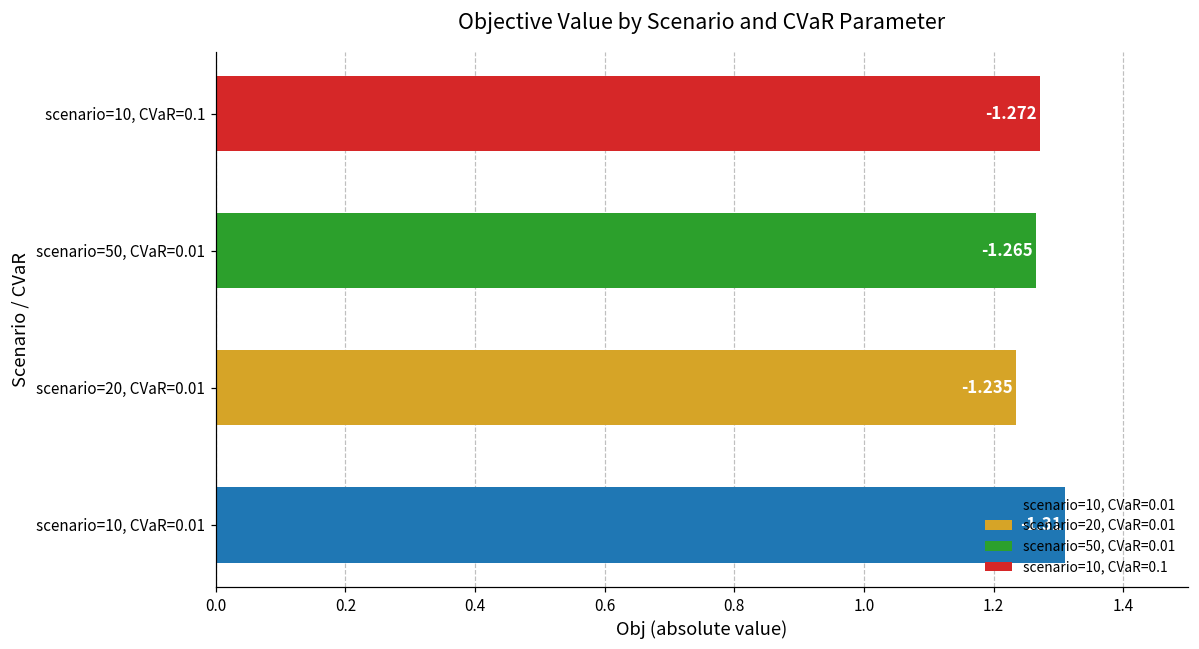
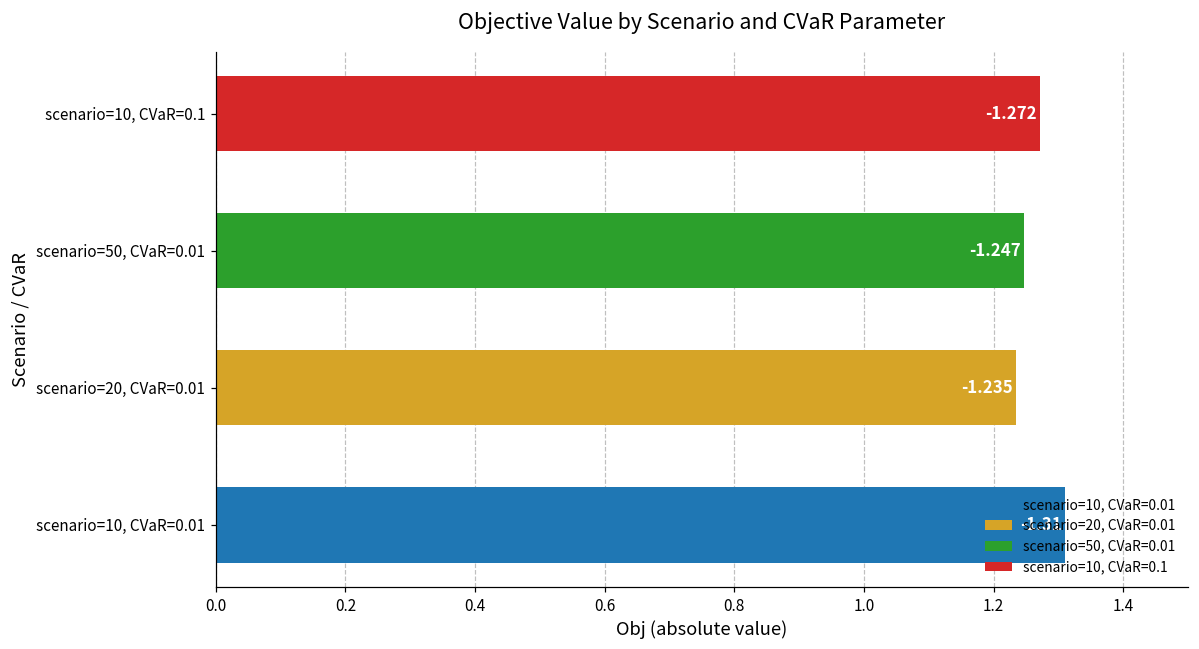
scenario=50, CVaR=0.01, scenario=50, CVaR=0.01: -1.265 -> -1.247
